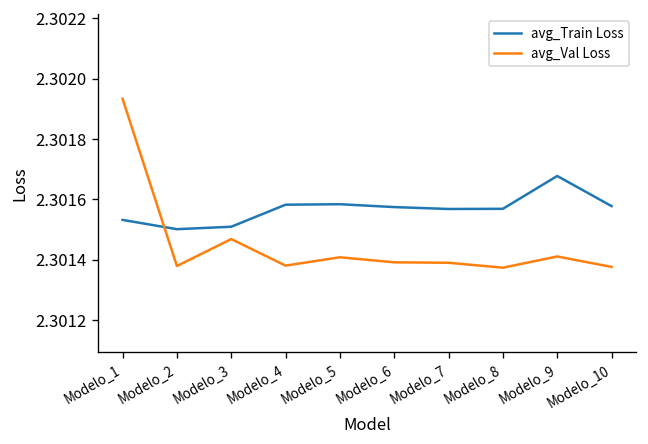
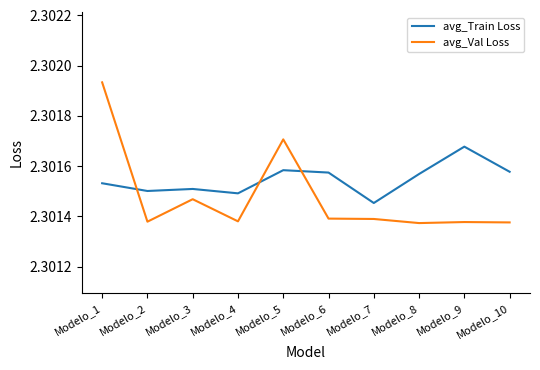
avg_Train Loss, Modelo_4: 2.30158 -> 2.30149
avg_Val Loss, Modelo_5: 2.30141 -> 2.30171
avg_Train Loss, Modelo_7: 2.30157 -> 2.30145
avg_Val Loss, Modelo_9: 2.30141 -> 2.30138
